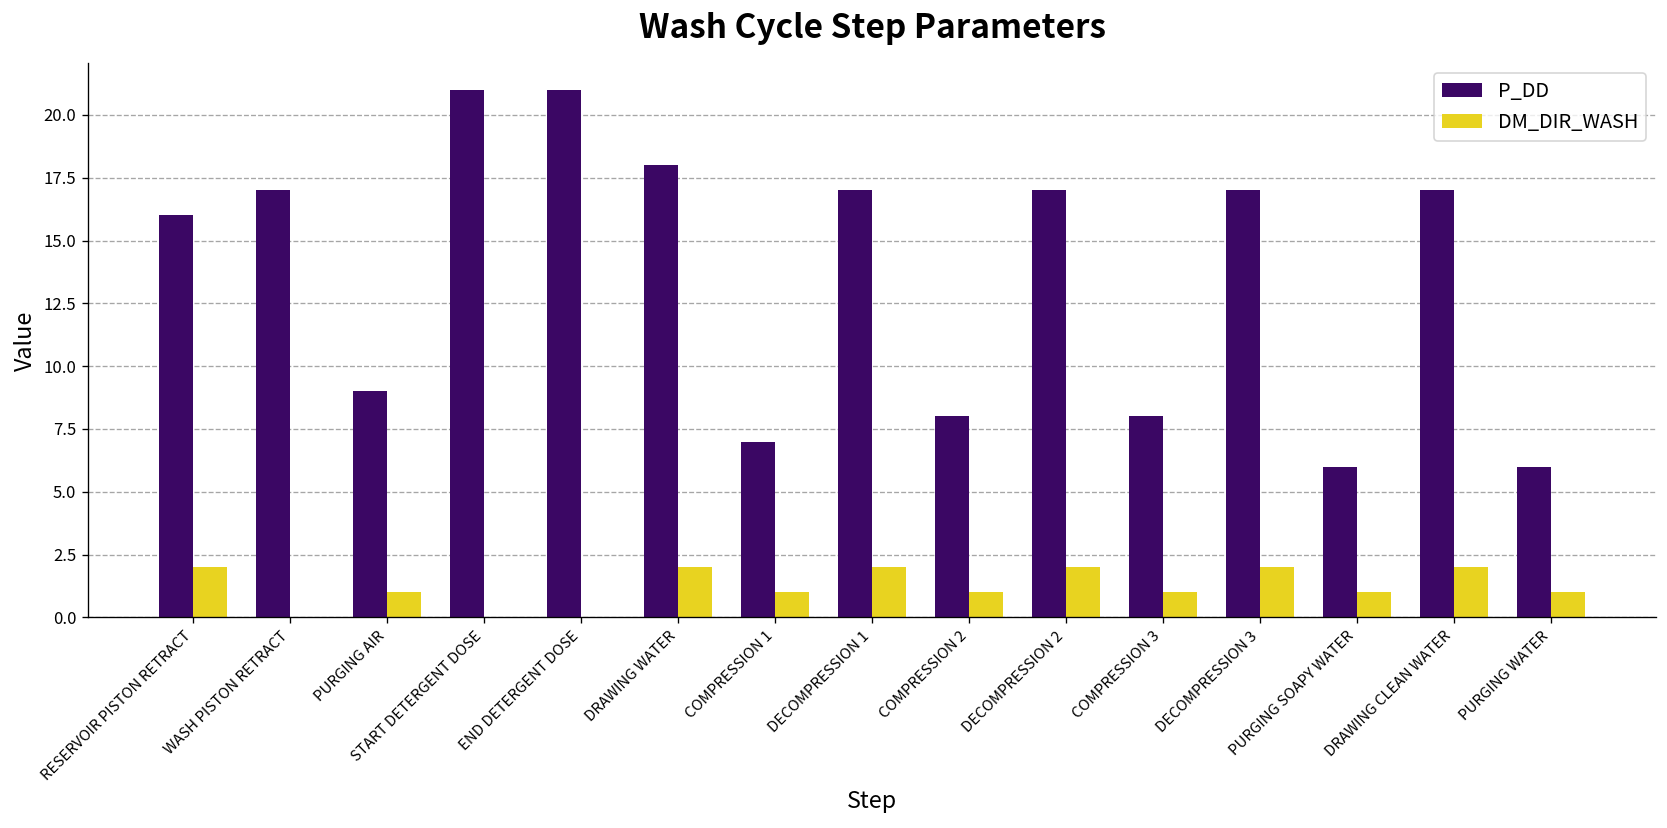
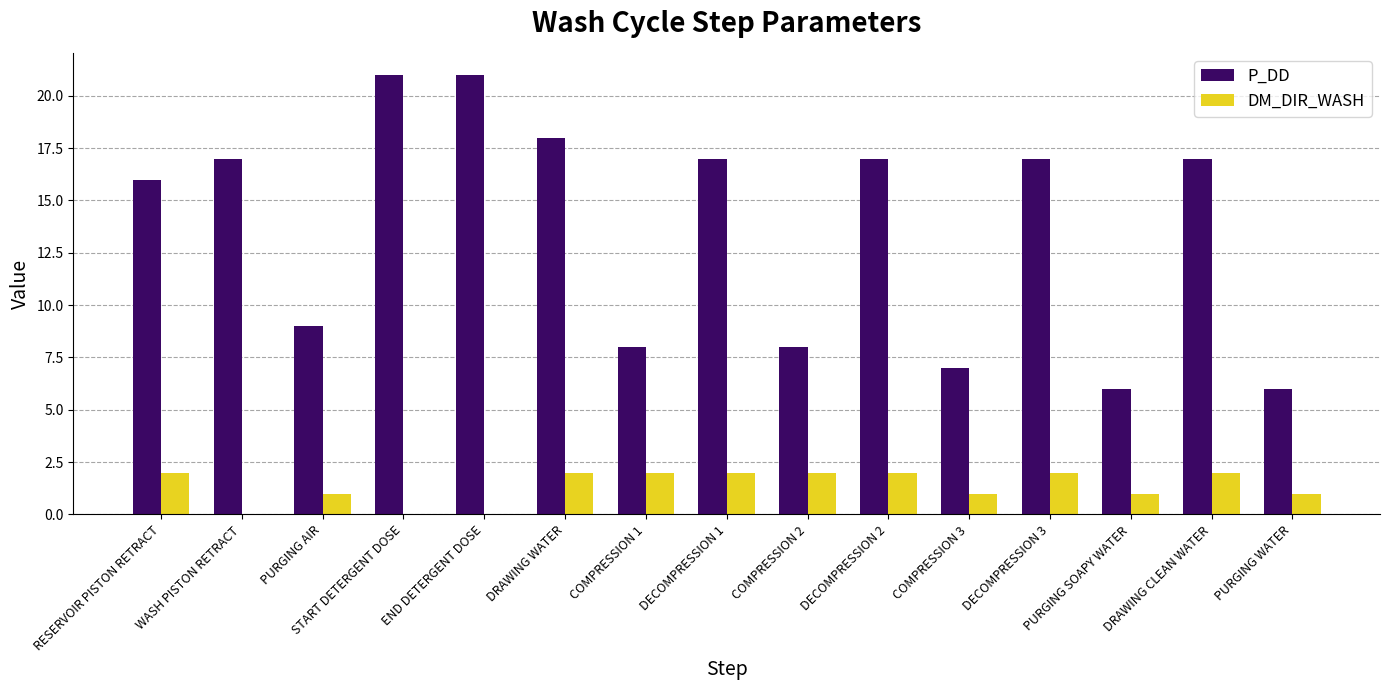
P_DD, COMPRESSION 1: 7 -> 8
DM_DIR_WASH, COMPRESSION 1: 1 -> 2
DM_DIR_WASH, COMPRESSION 2: 1 -> 2
P_DD, COMPRESSION 3: 8 -> 7
